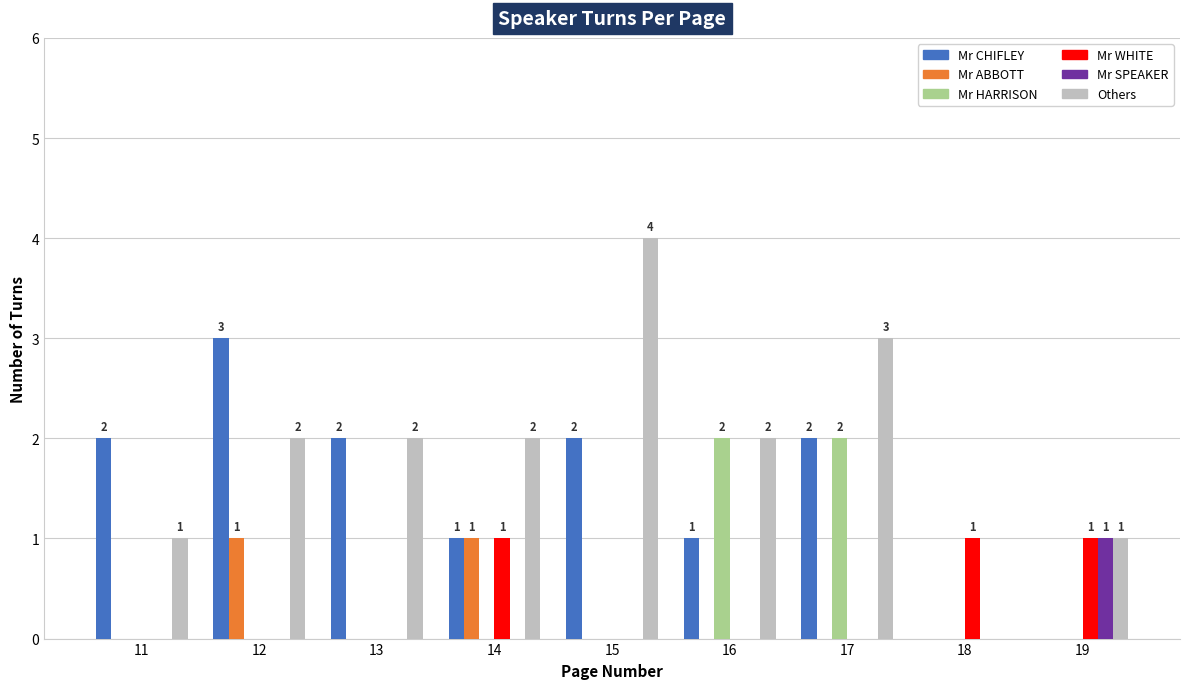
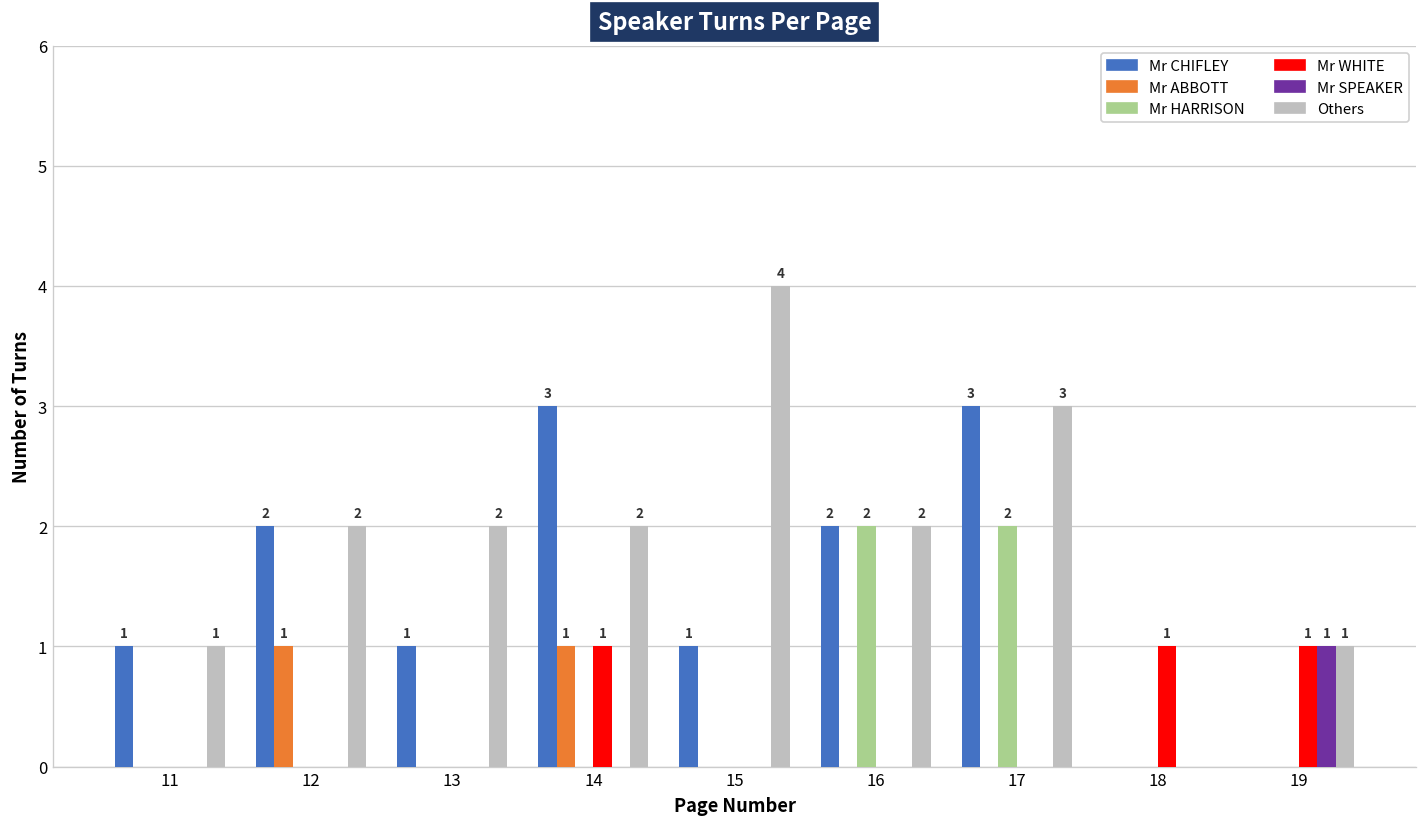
Mr CHIFLEY, 11: 2 -> 1
Mr CHIFLEY, 12: 3 -> 2
Mr CHIFLEY, 13: 2 -> 1
Mr CHIFLEY, 14: 1 -> 3
Mr CHIFLEY, 15: 2 -> 1
Mr CHIFLEY, 16: 1 -> 2
Mr CHIFLEY, 17: 2 -> 3
